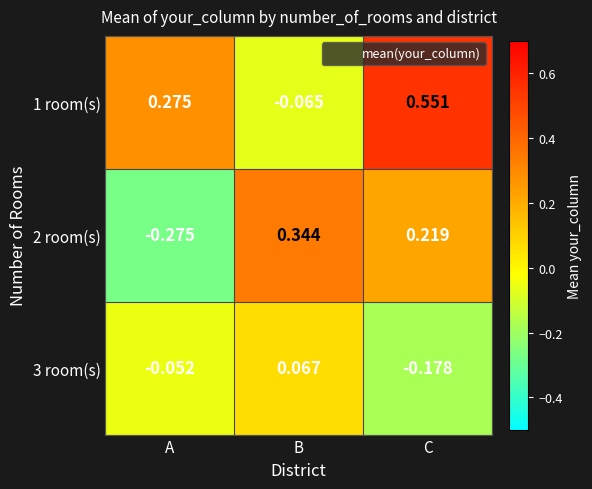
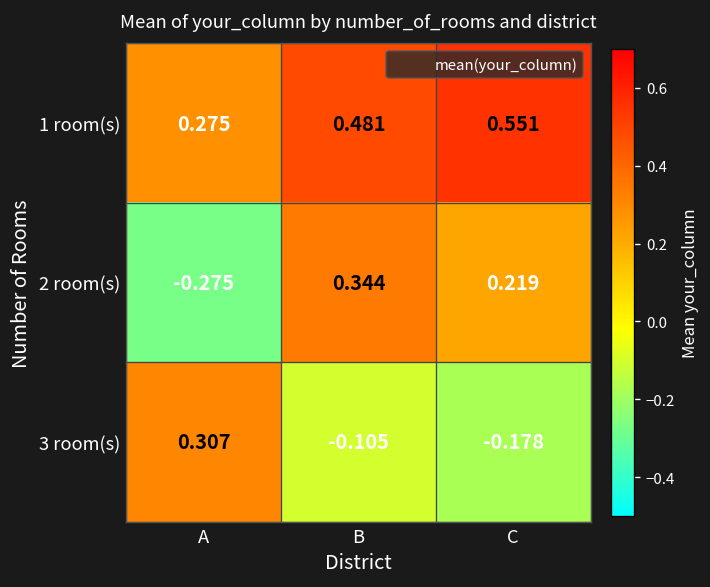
1 room(s), B: -0.065 -> 0.481
3 room(s), A: -0.052 -> 0.307
3 room(s), B: 0.067 -> -0.105
